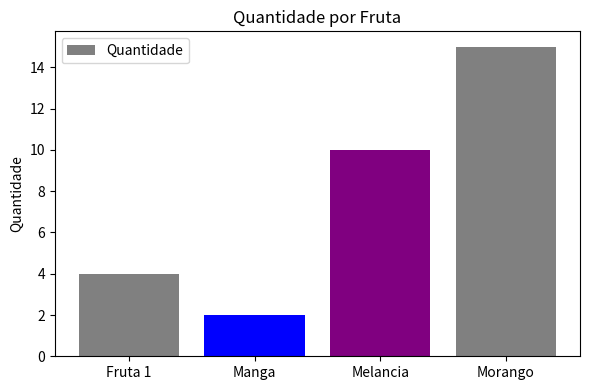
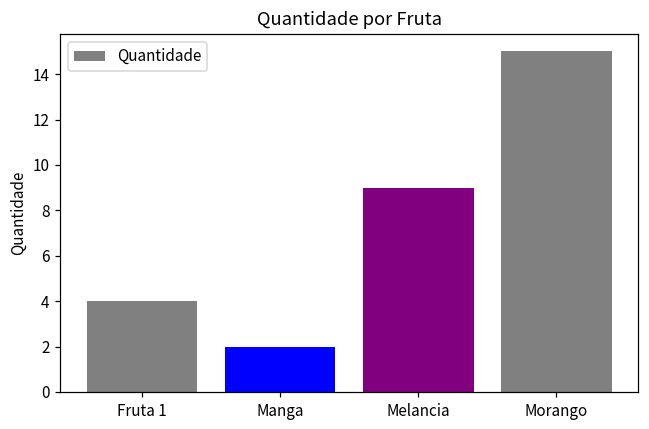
Melancia: 10 -> 9
